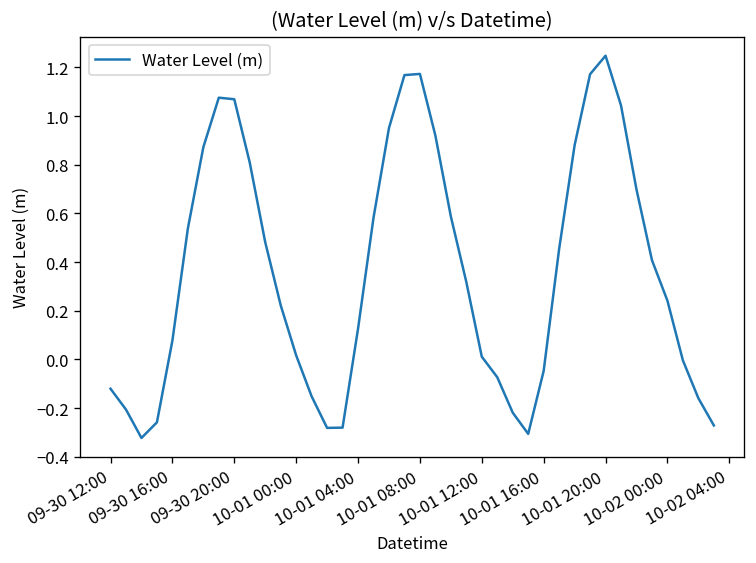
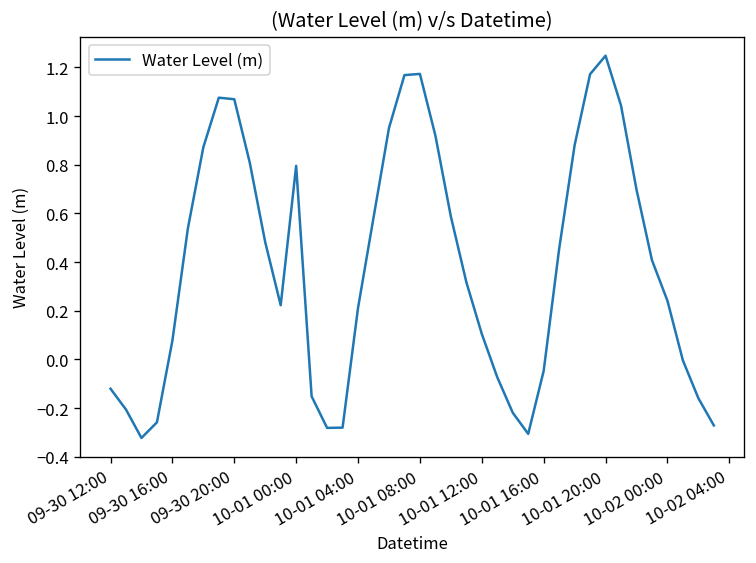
10-01 00:00: 0.02 -> 0.80
10-01 04:00: 0.13 -> 0.21
10-01 12:00: 0.01 -> 0.10
